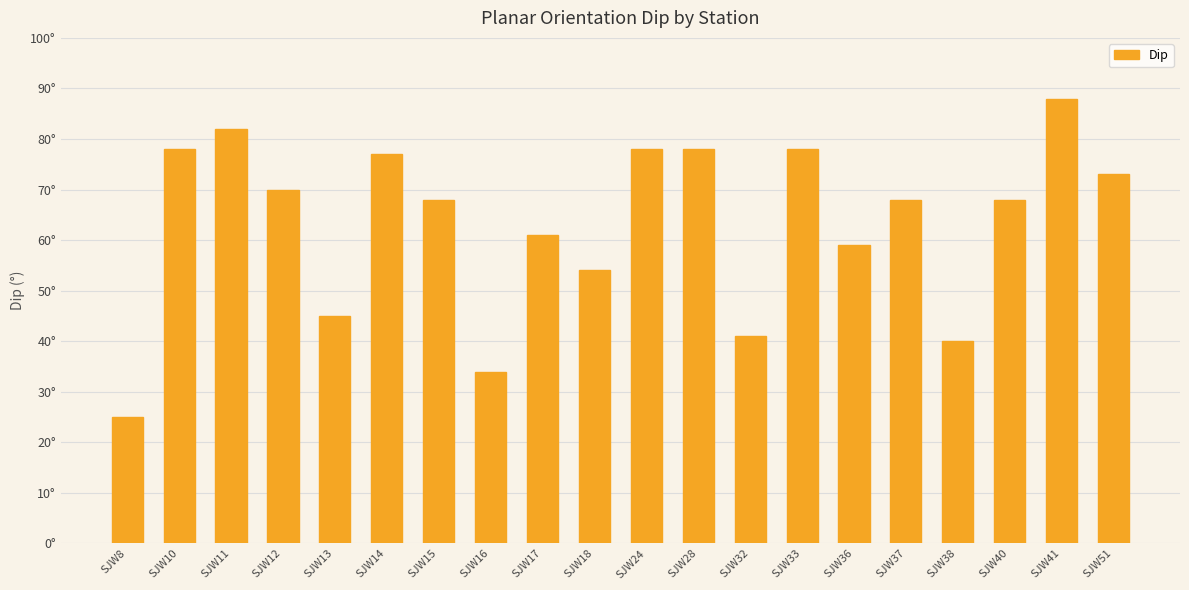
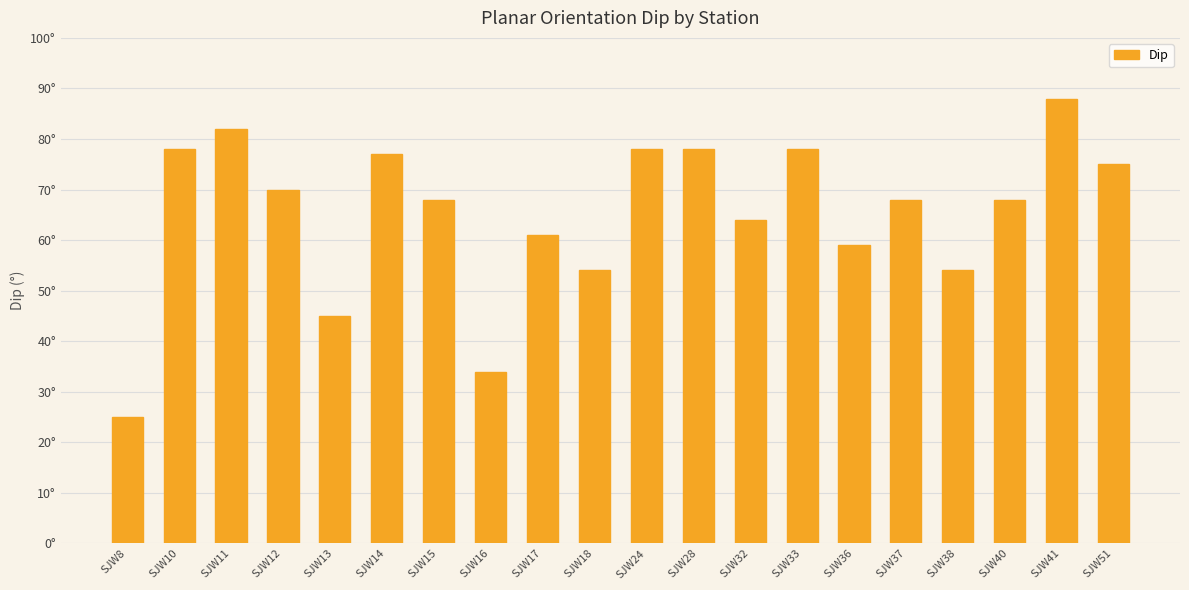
SJW32: 41° -> 64°
SJW38: 40° -> 54°
SJW51: 73° -> 75°
